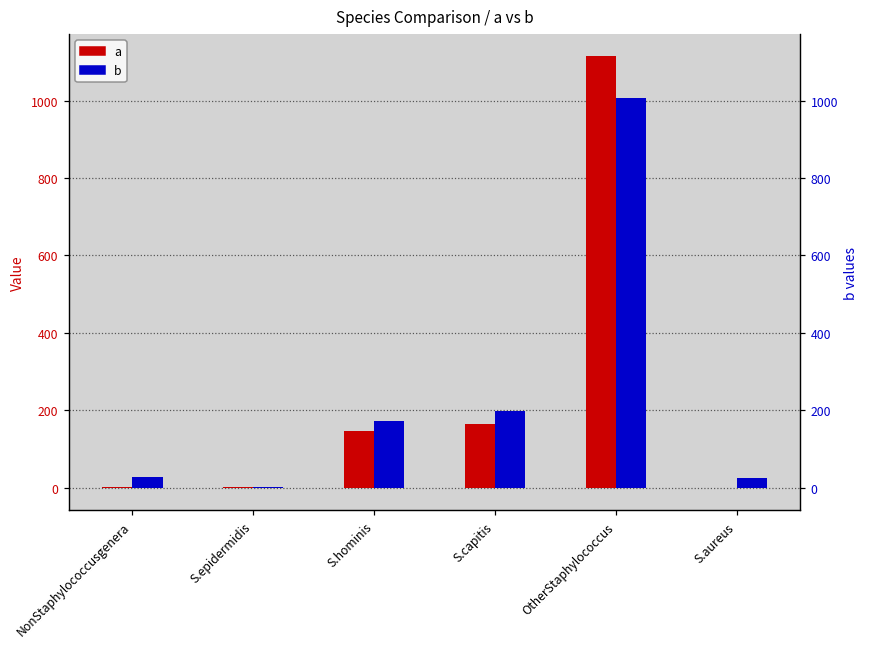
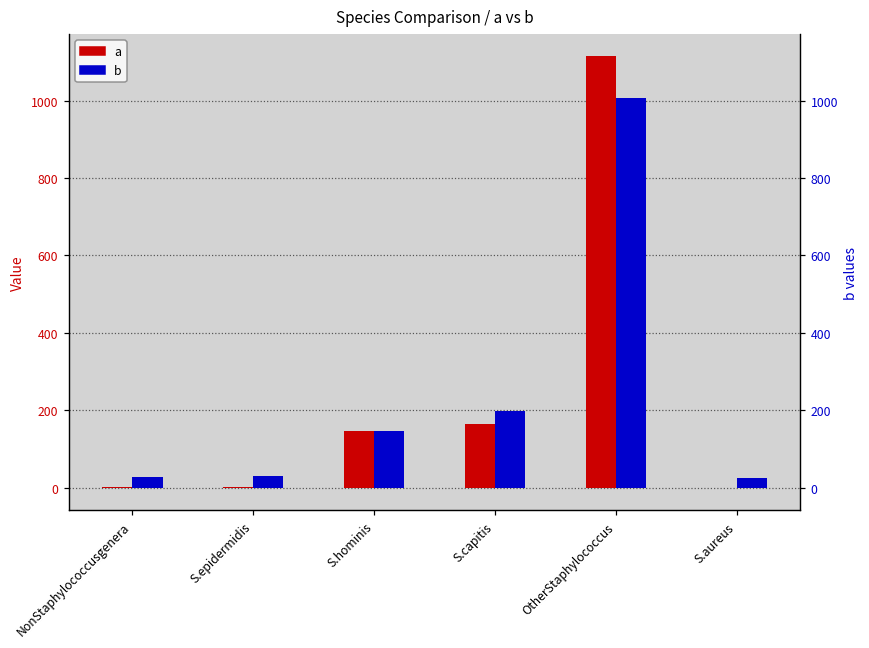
b, S.epidermidis: 0 -> 30
b, S.hominis: 170 -> 150
